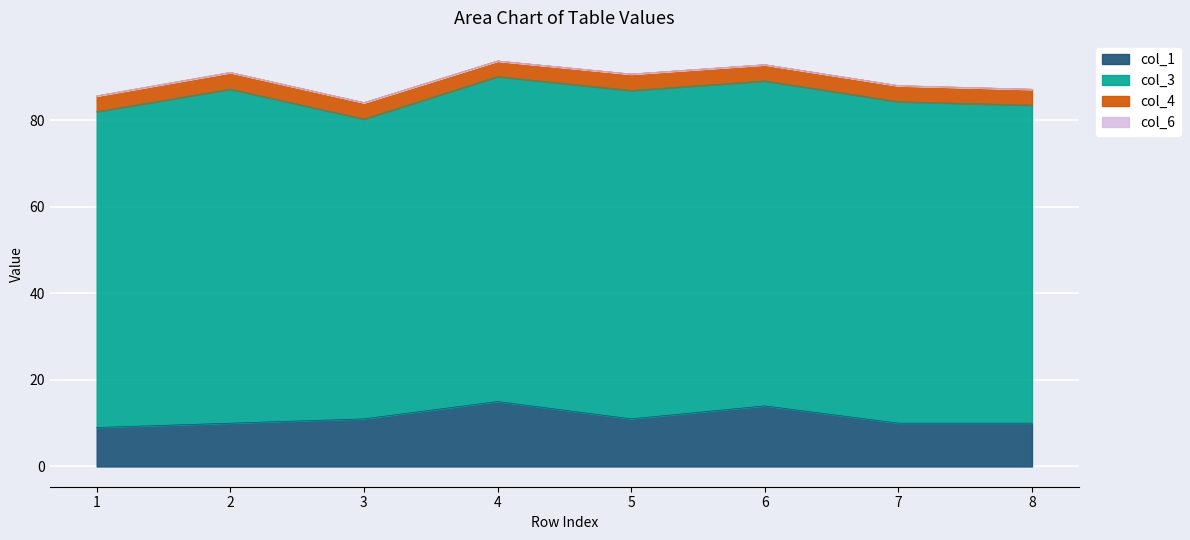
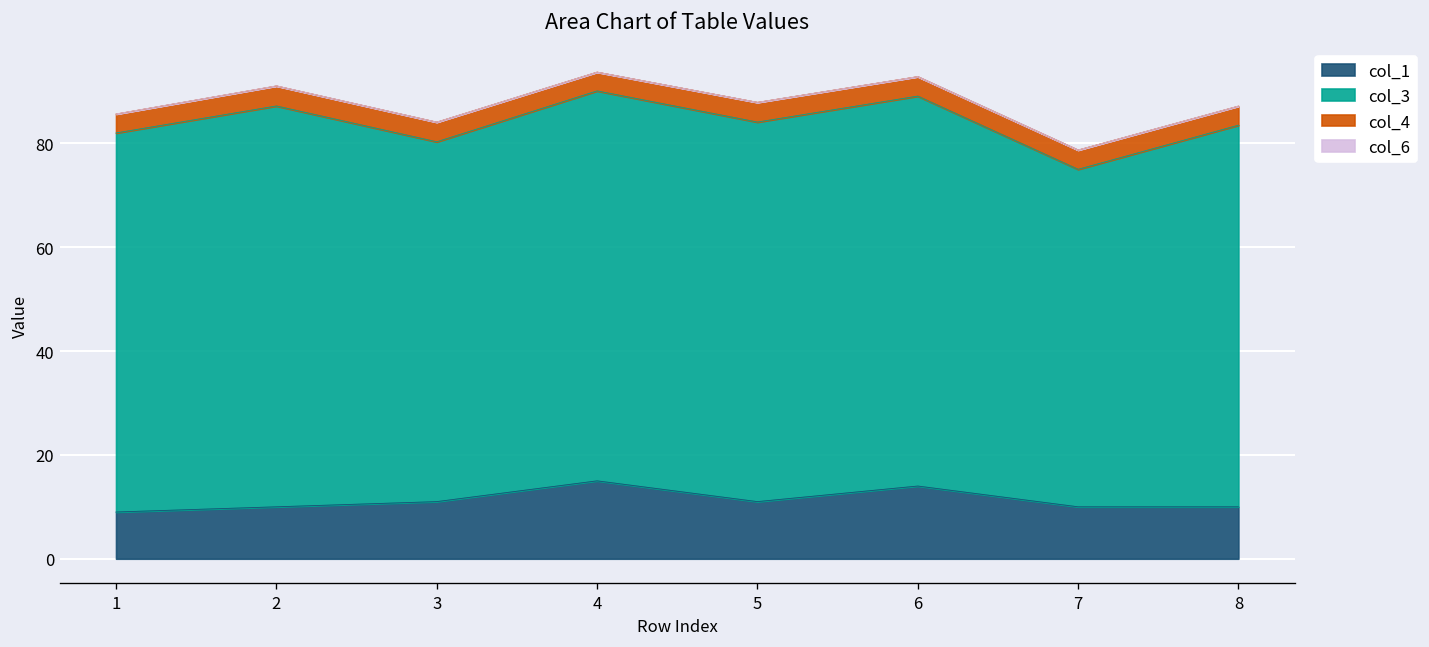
col_3, 5: 76 -> 73
col_3, 7: 74 -> 65
